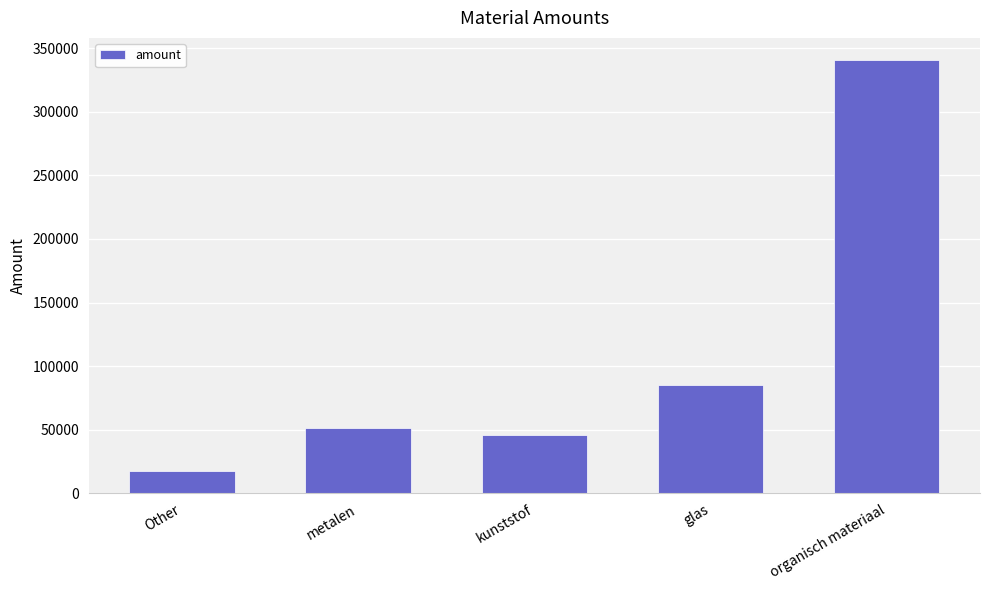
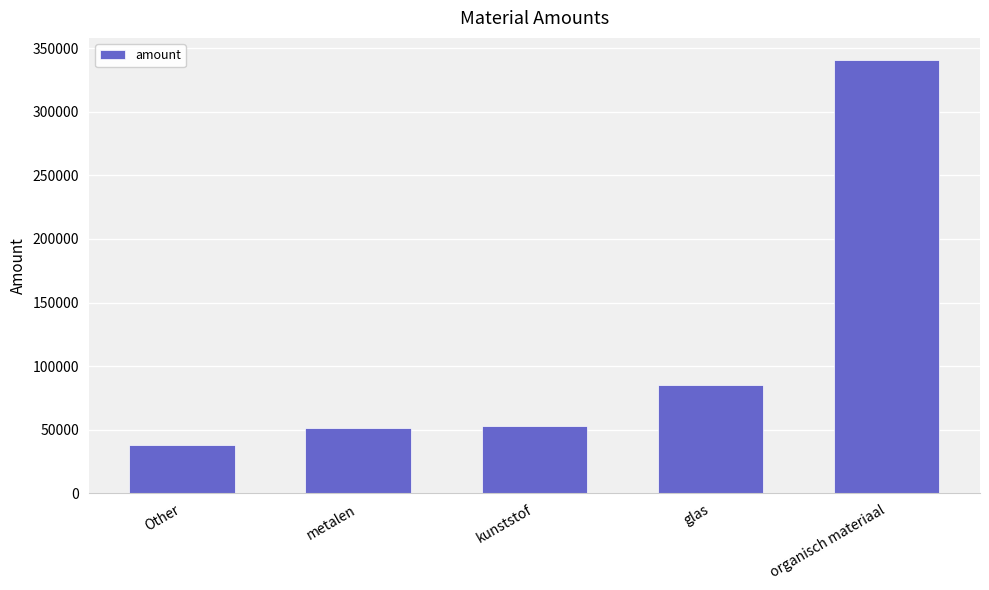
Other: 18000 -> 38000
kunststof: 46000 -> 53000
